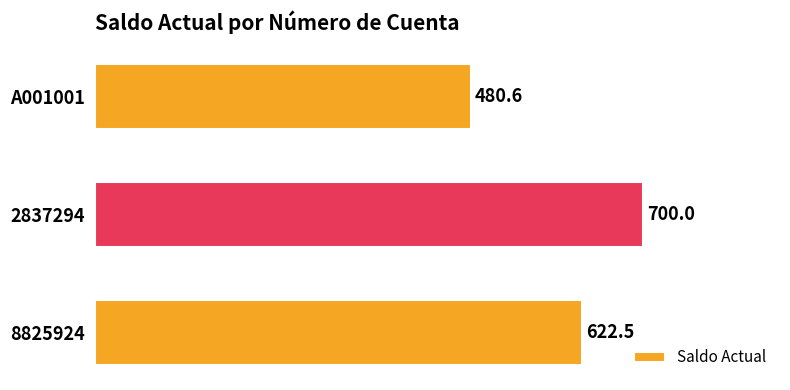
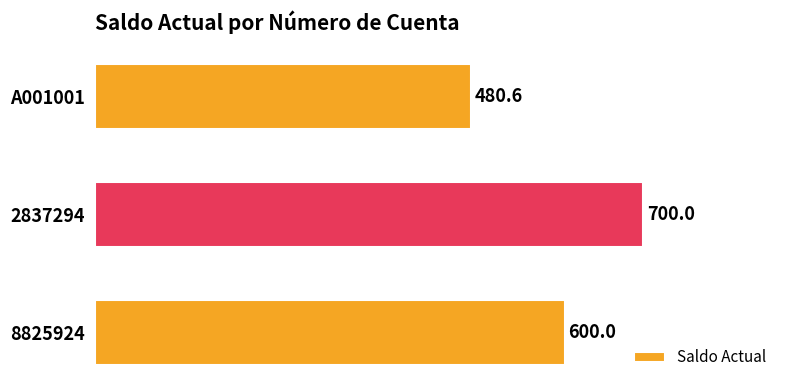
8825924: 622.5 -> 600.0
